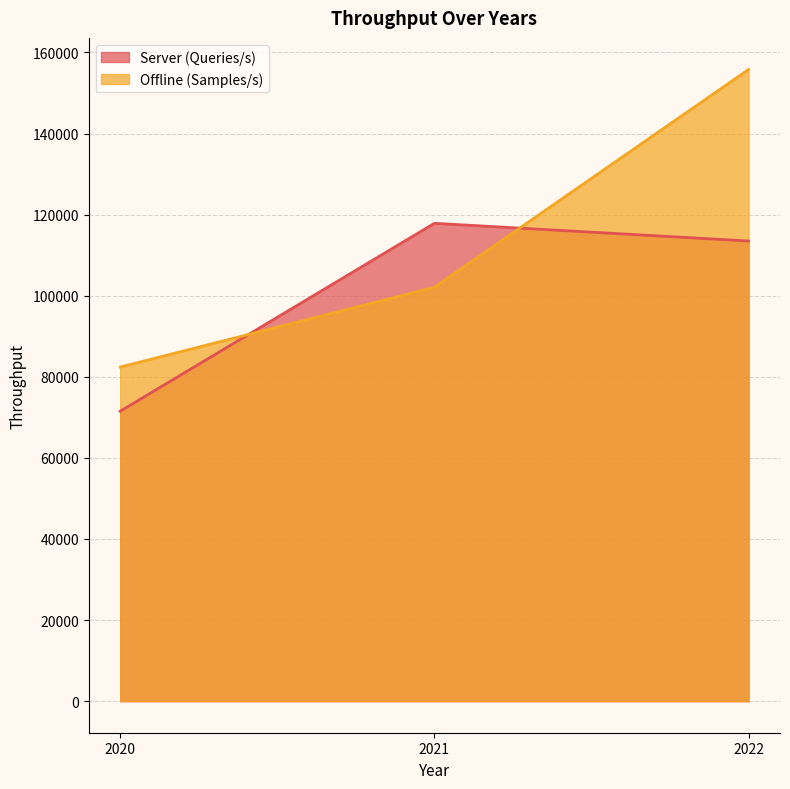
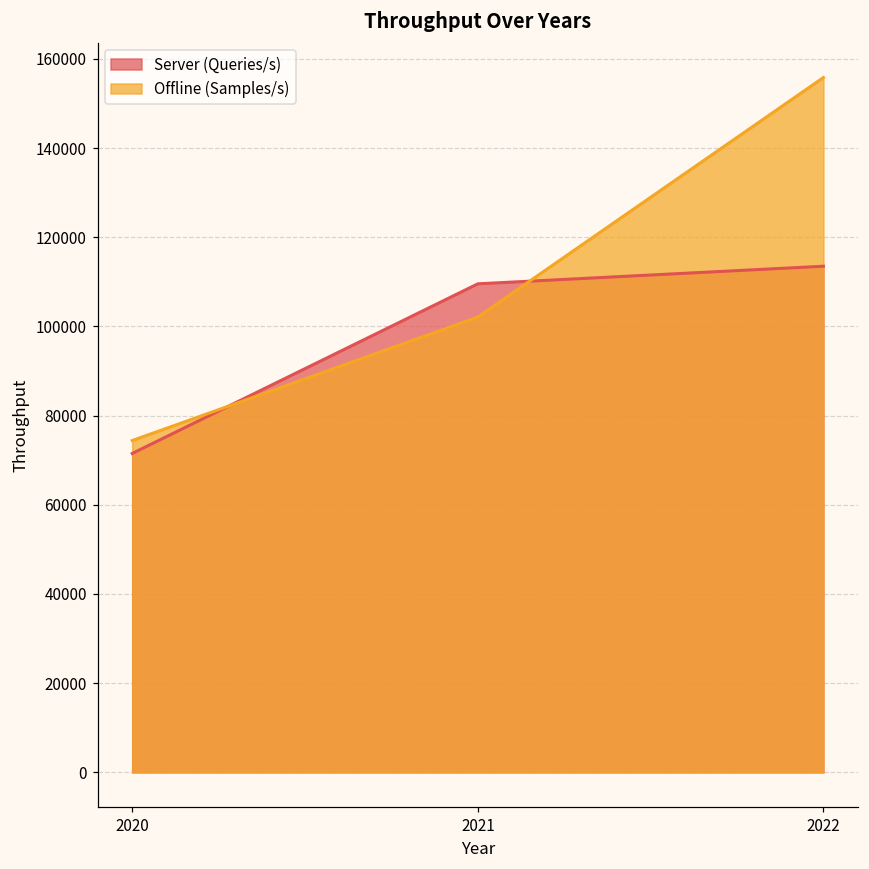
Offline (Samples/s), 2020: 82000 -> 74000
Server (Queries/s), 2021: 118000 -> 110000
